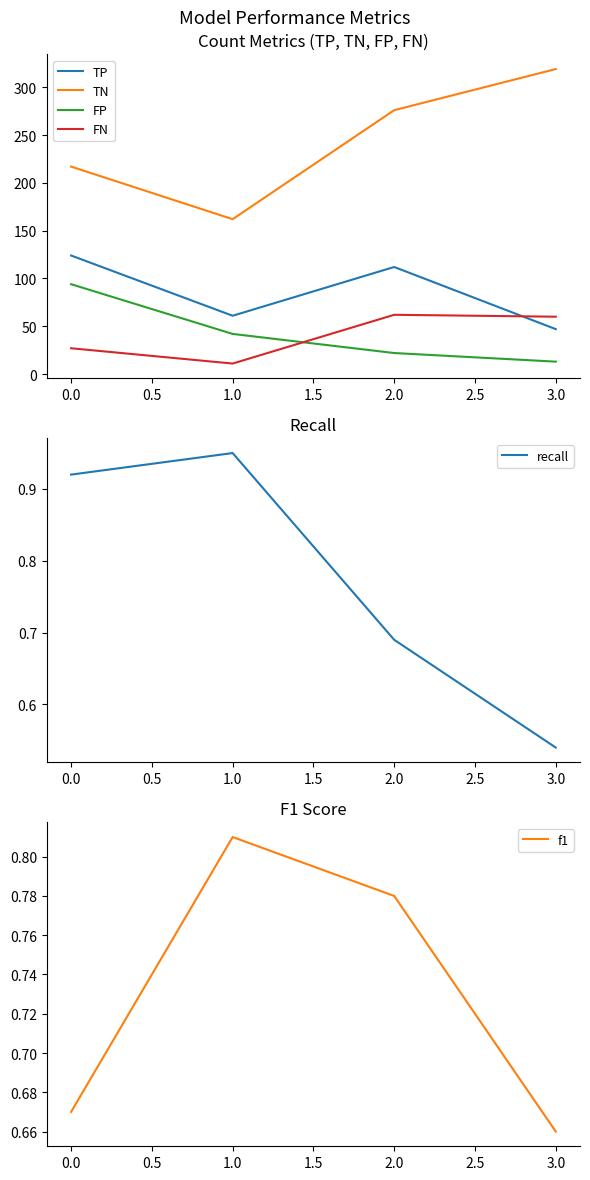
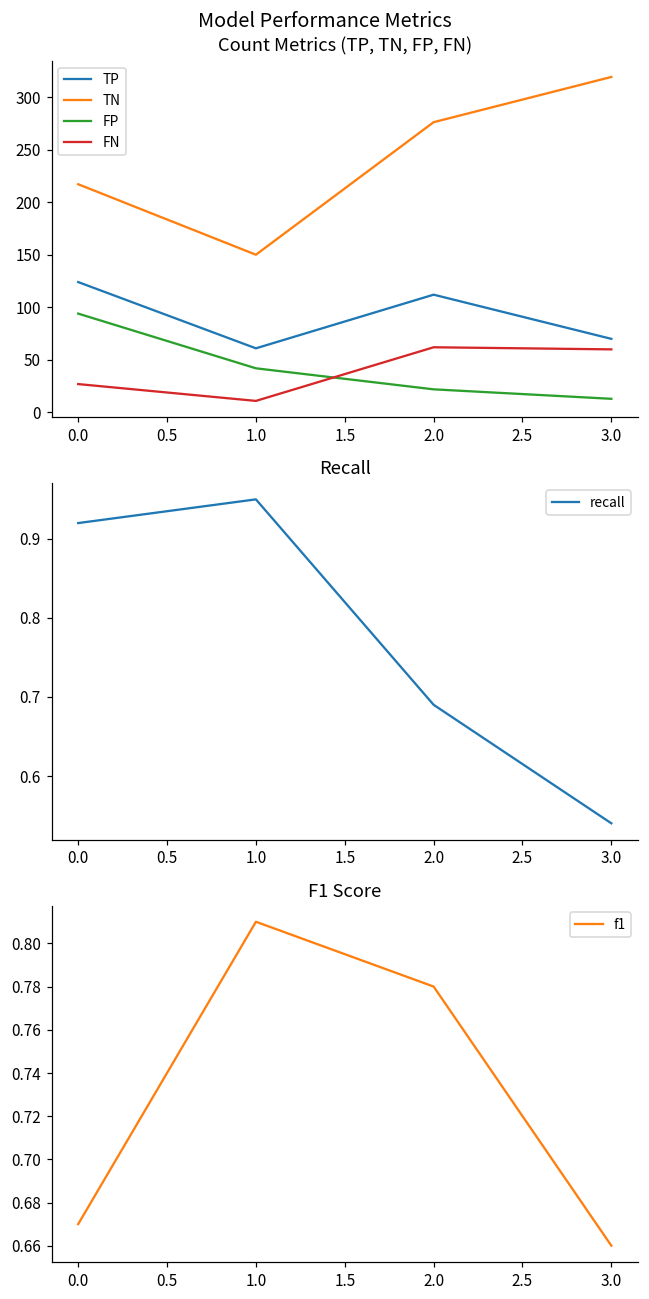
Count Metrics (TP, TN, FP, FN), TN, 1.0: 160 -> 150
Count Metrics (TP, TN, FP, FN), TP, 3.0: 50 -> 70
